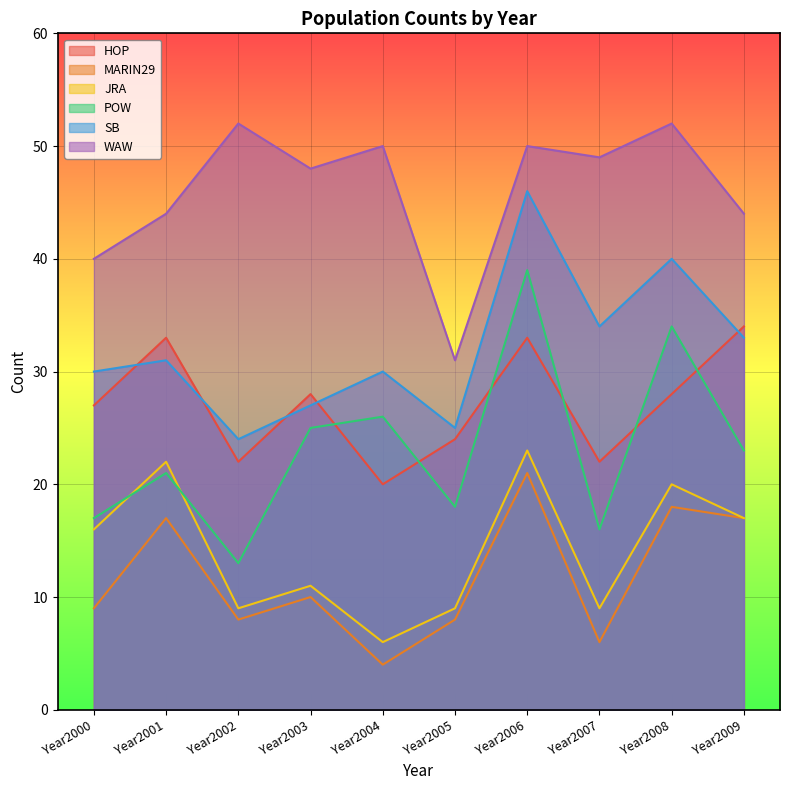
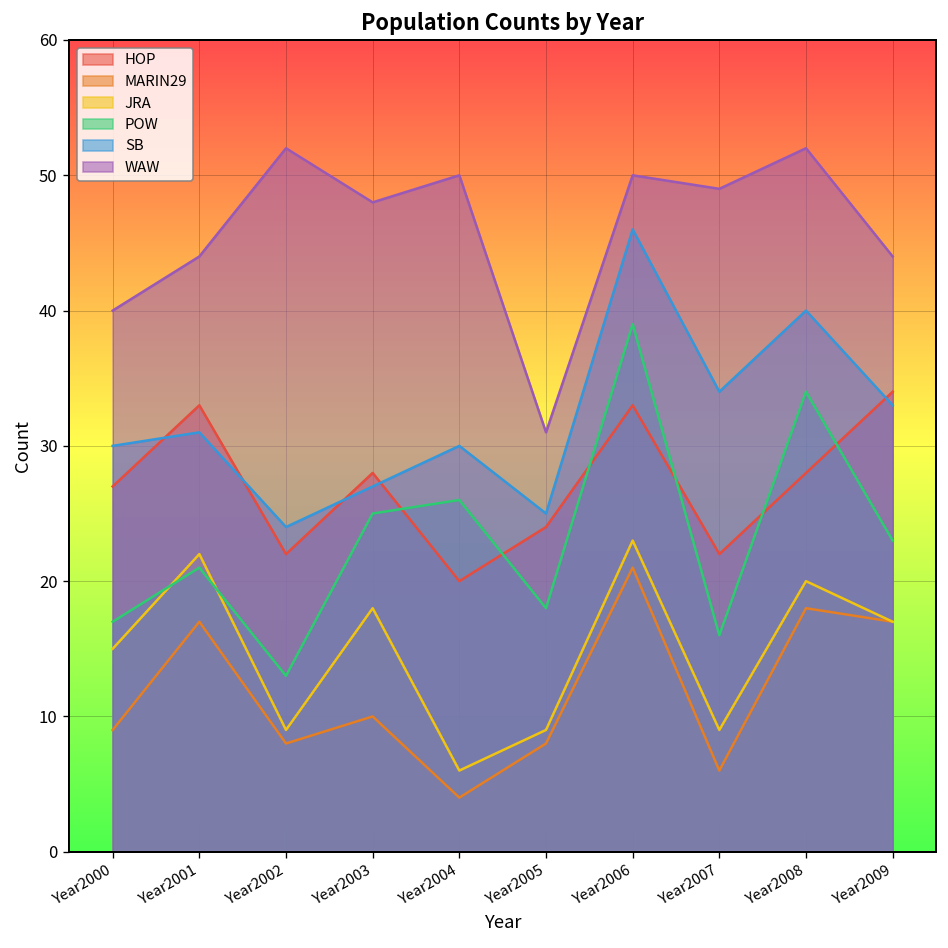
JRA, Year2000: 16 -> 15
JRA, Year2003: 11 -> 18
